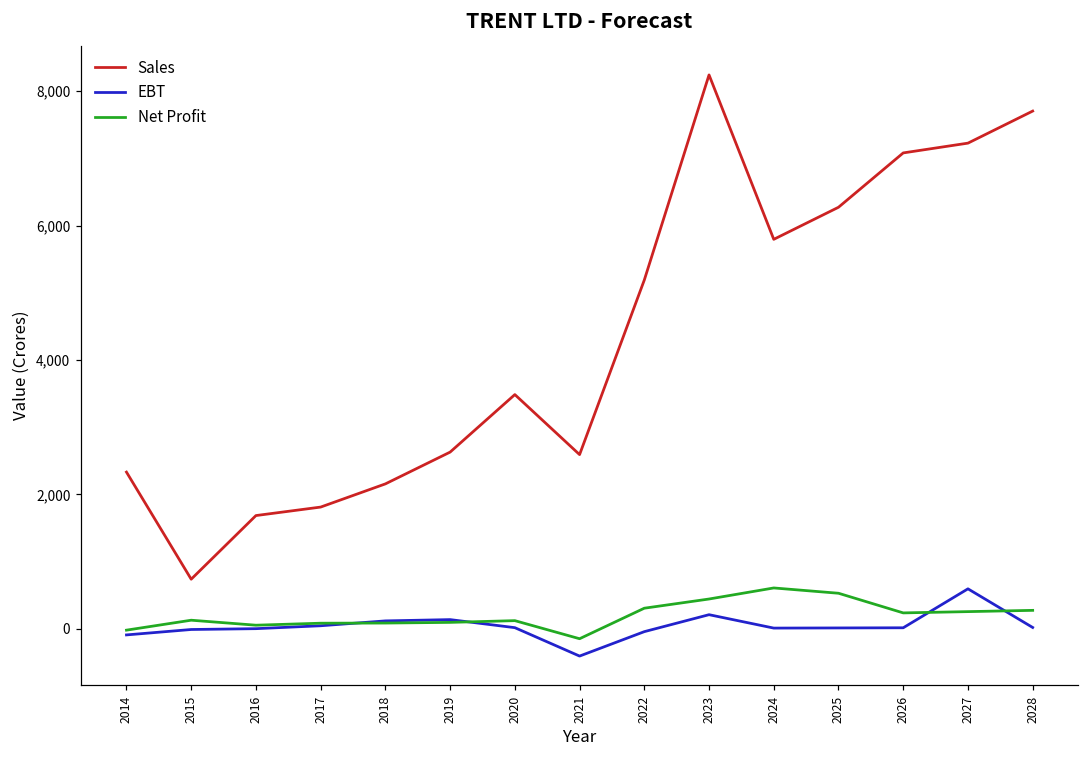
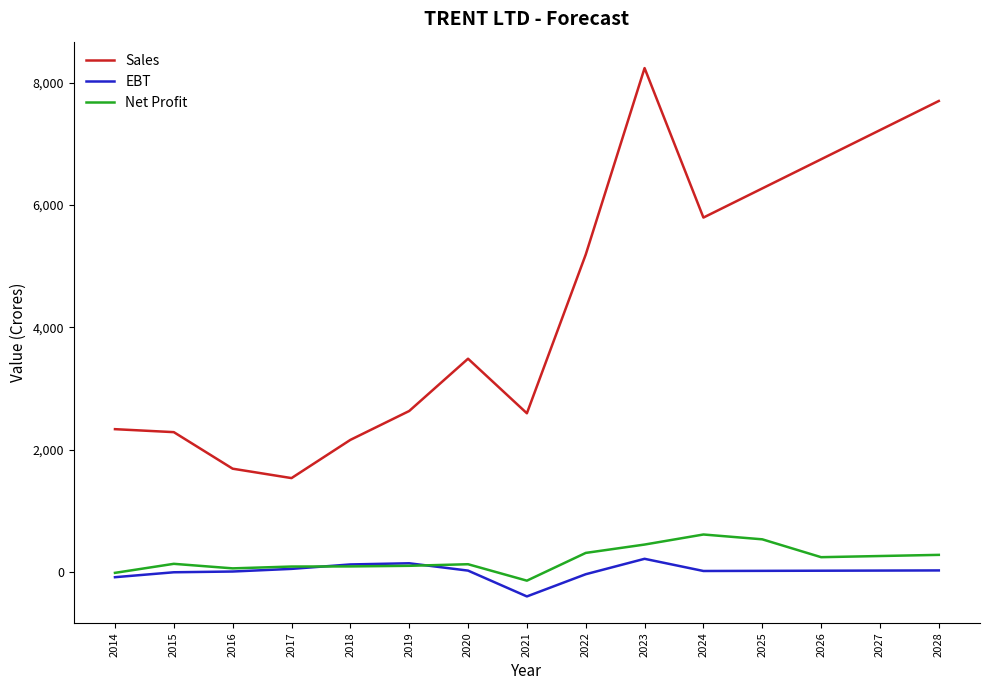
Sales, 2015: 700 -> 2,300
Sales, 2017: 1,800 -> 1,500
Sales, 2026: 7,100 -> 6,700
EBT, 2027: 600 -> 0
